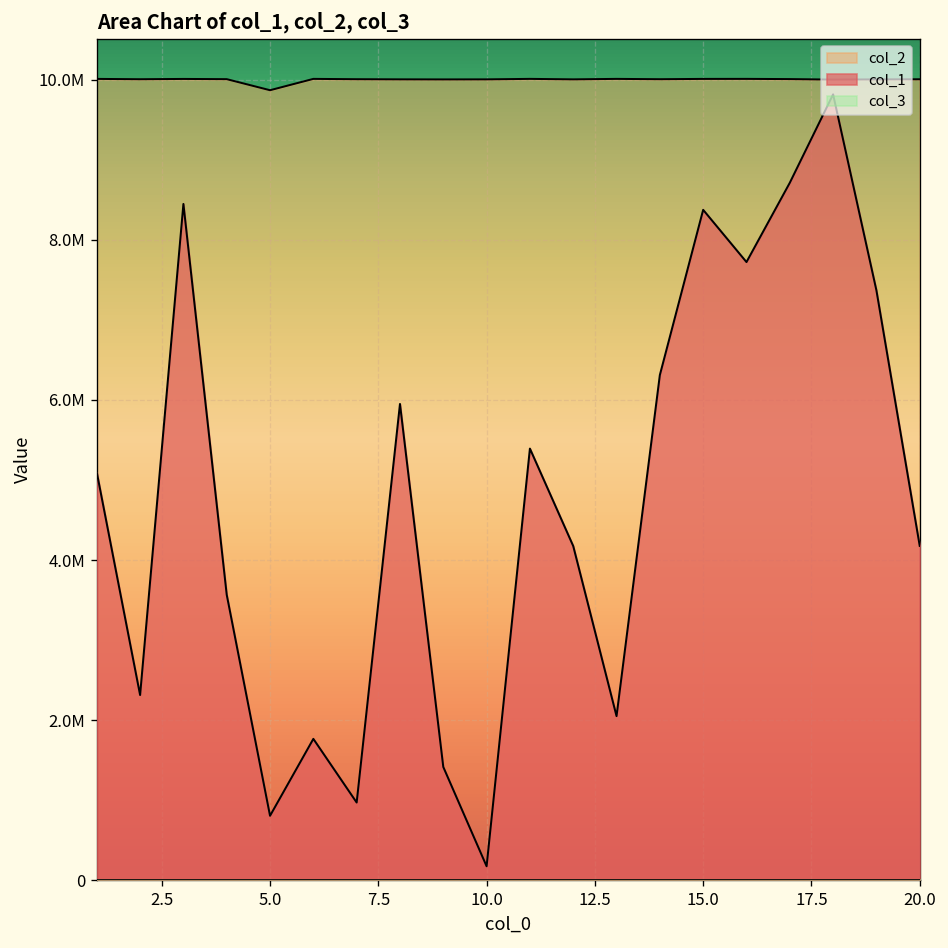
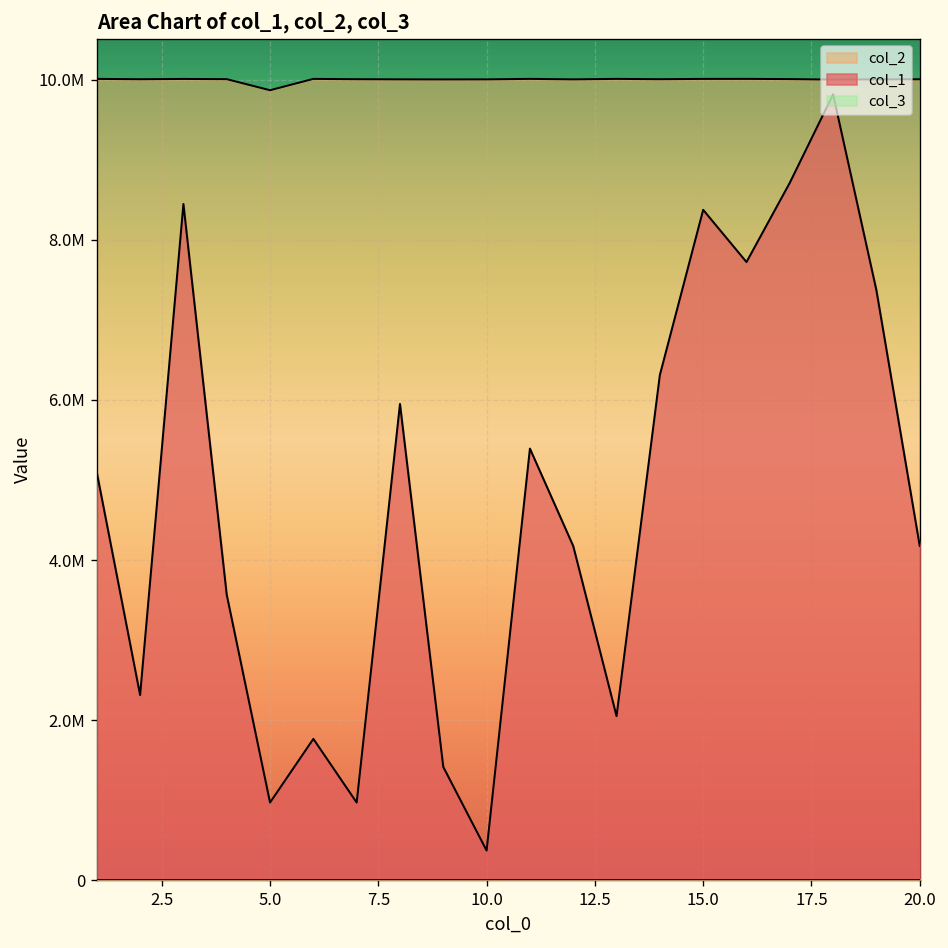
col_1, 5.0: 800000 -> 1000000
col_1, 10.0: 200000 -> 400000
